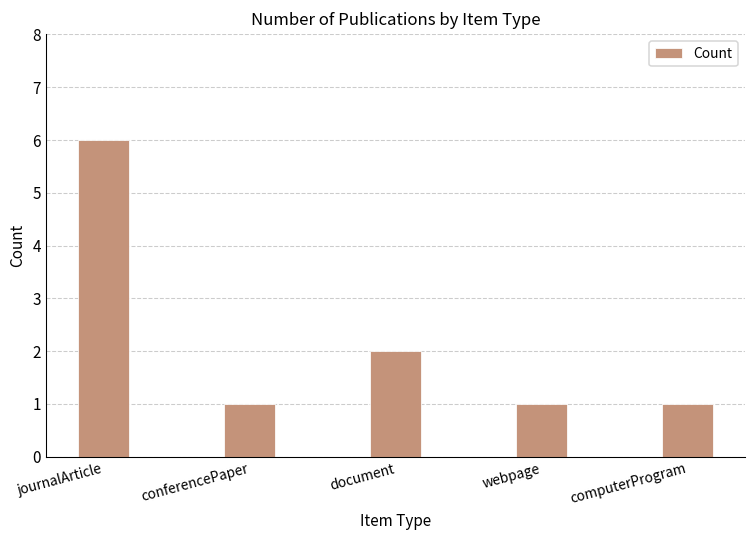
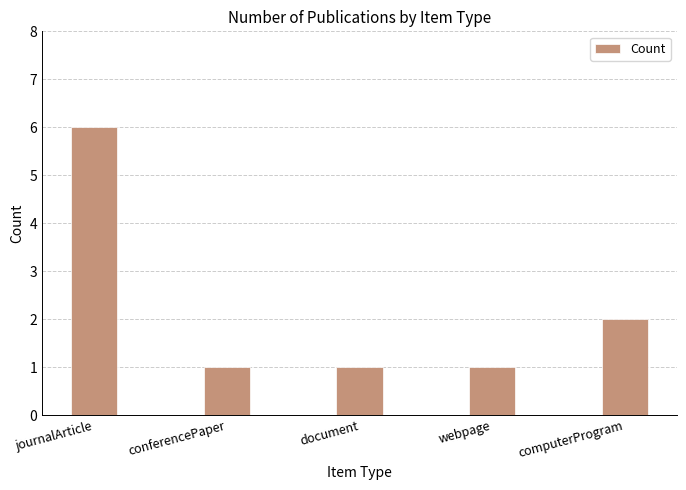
document: 2 -> 1
computerProgram: 1 -> 2
